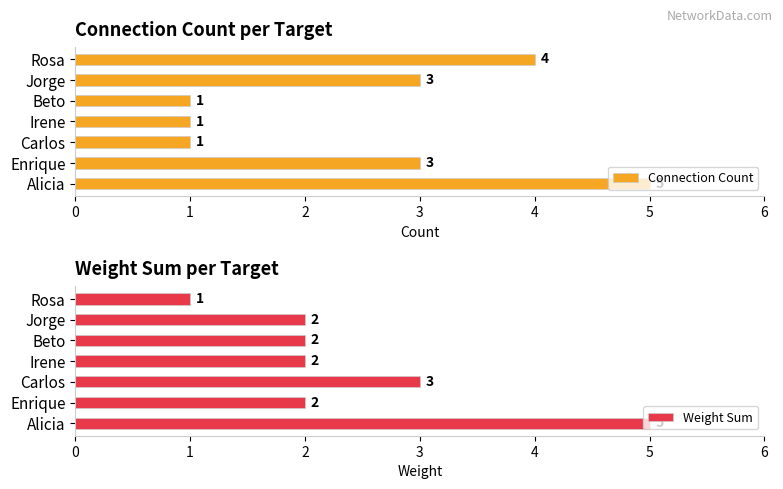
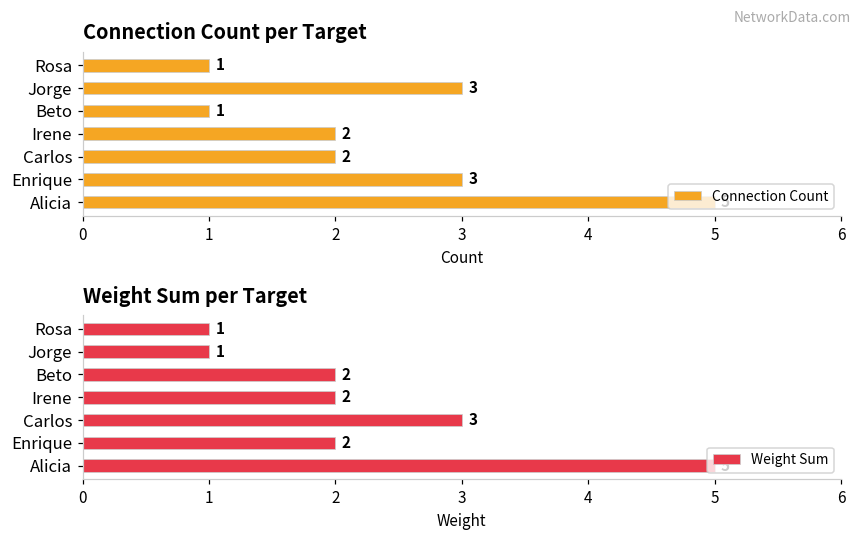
Connection Count per Target, Rosa: 4 -> 1
Connection Count per Target, Irene: 1 -> 2
Connection Count per Target, Carlos: 1 -> 2
Weight Sum per Target, Jorge: 2 -> 1
